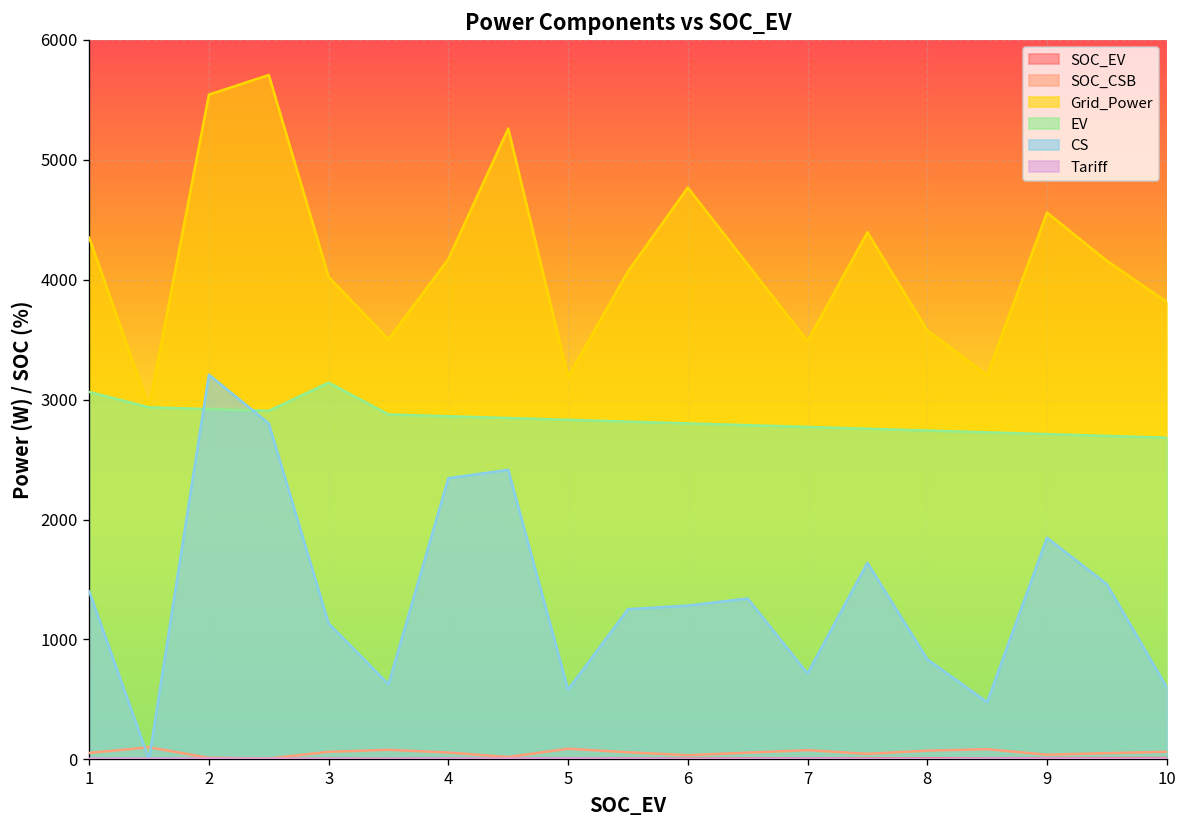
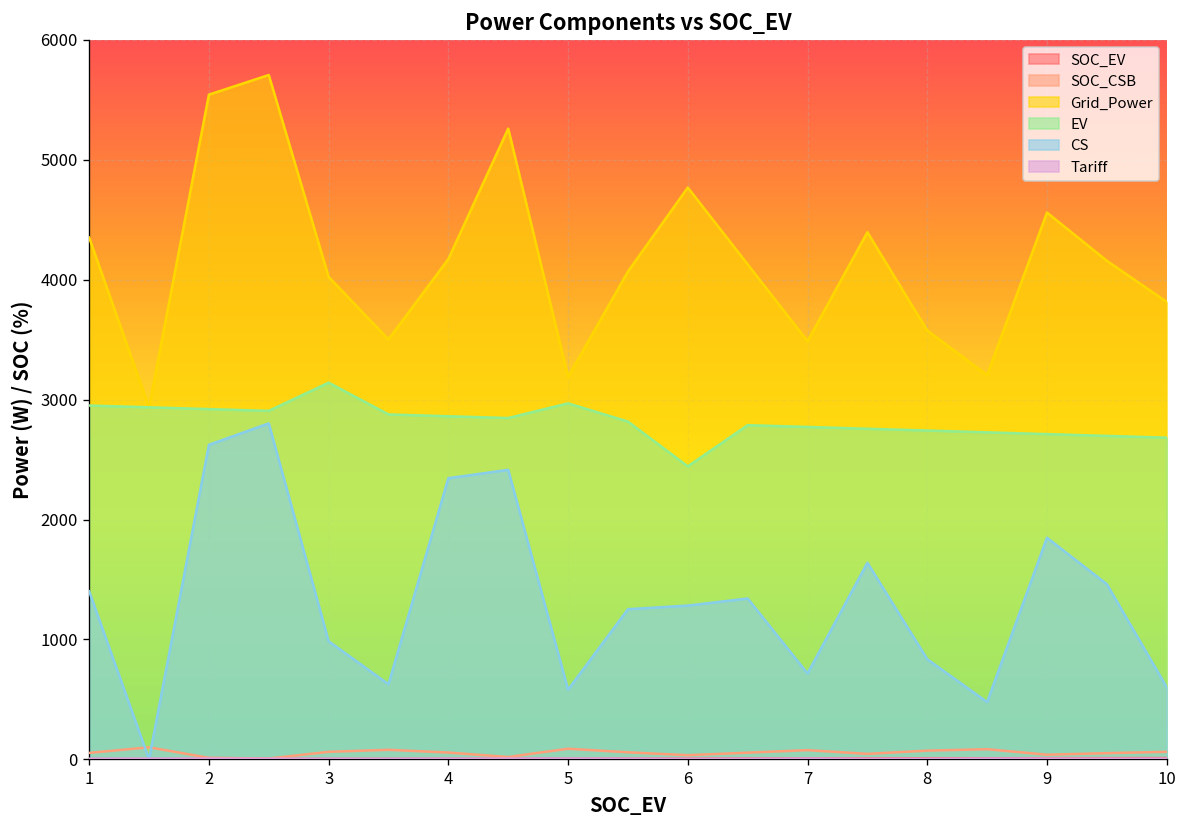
EV, 1: 3100 -> 3000
CS, 2: 3200 -> 2600
CS, 3: 1100 -> 1000
EV, 5: 2800 -> 3000
EV, 6: 2800 -> 2400
